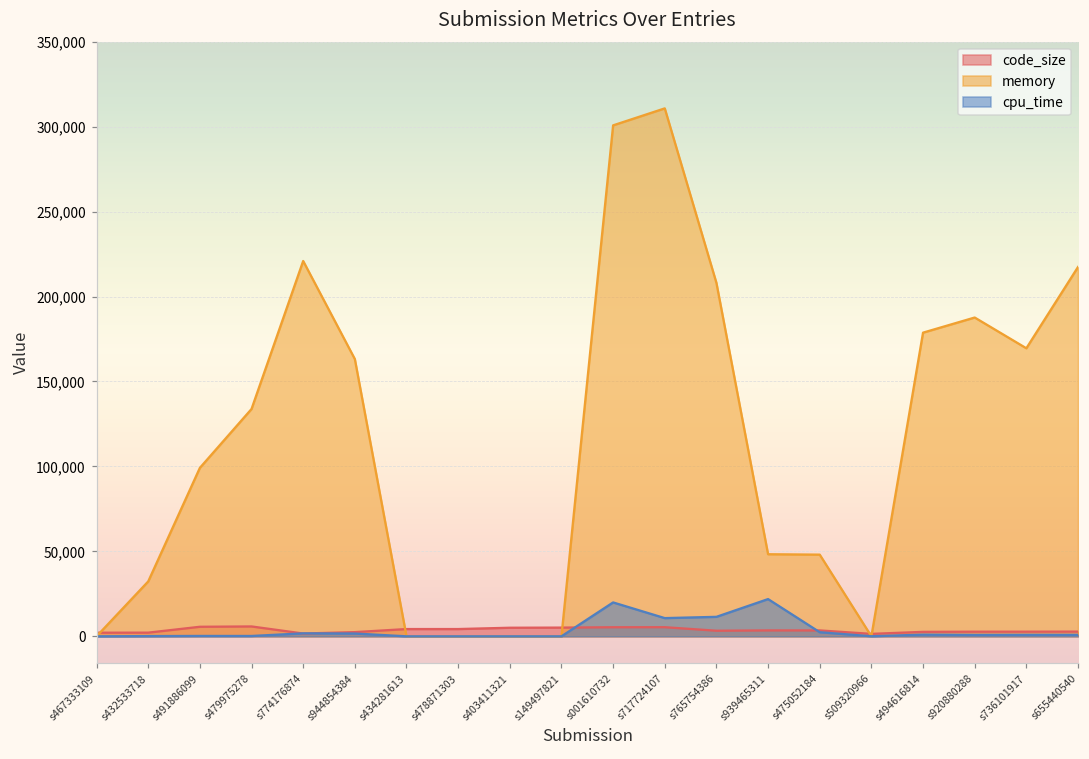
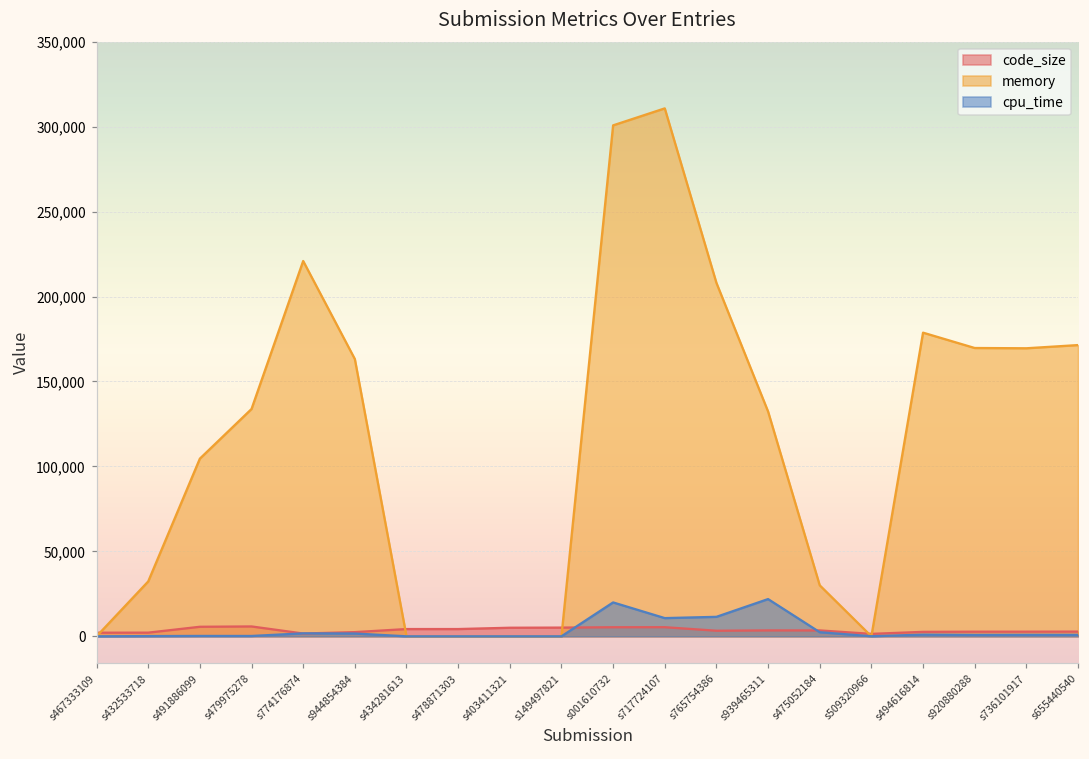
memory, s491886099: 99,000 -> 105,000
memory, s939465311: 48,000 -> 132,000
memory, s475052184: 48,000 -> 30,000
memory, s920880288: 188,000 -> 170,000
memory, s655440540: 217,000 -> 171,000
